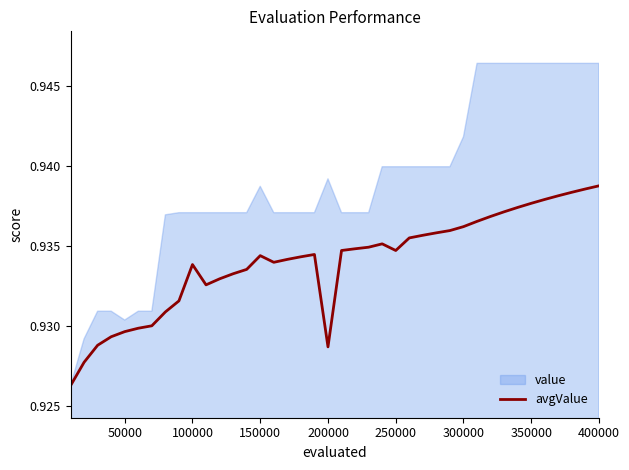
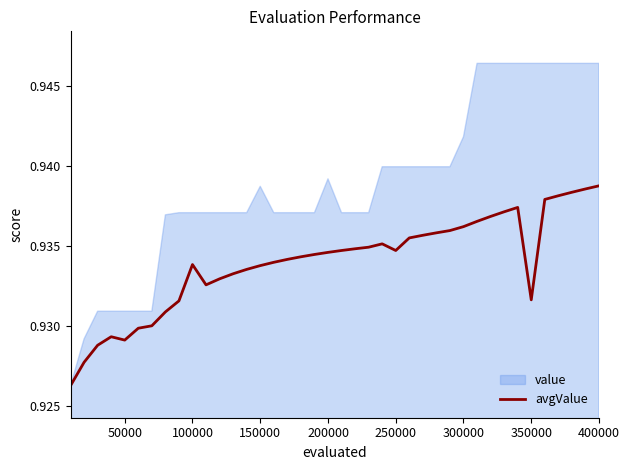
avgValue, 50000: 0.9296 -> 0.9291
value, 50000: 0.9304 -> 0.9309
avgValue, 150000: 0.9344 -> 0.9338
avgValue, 200000: 0.9287 -> 0.9346
avgValue, 350000: 0.9377 -> 0.9316
